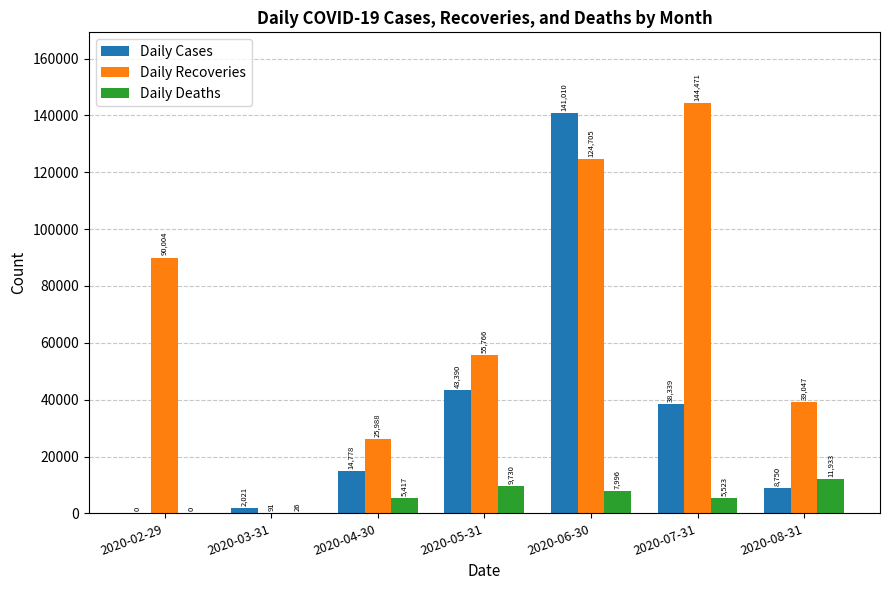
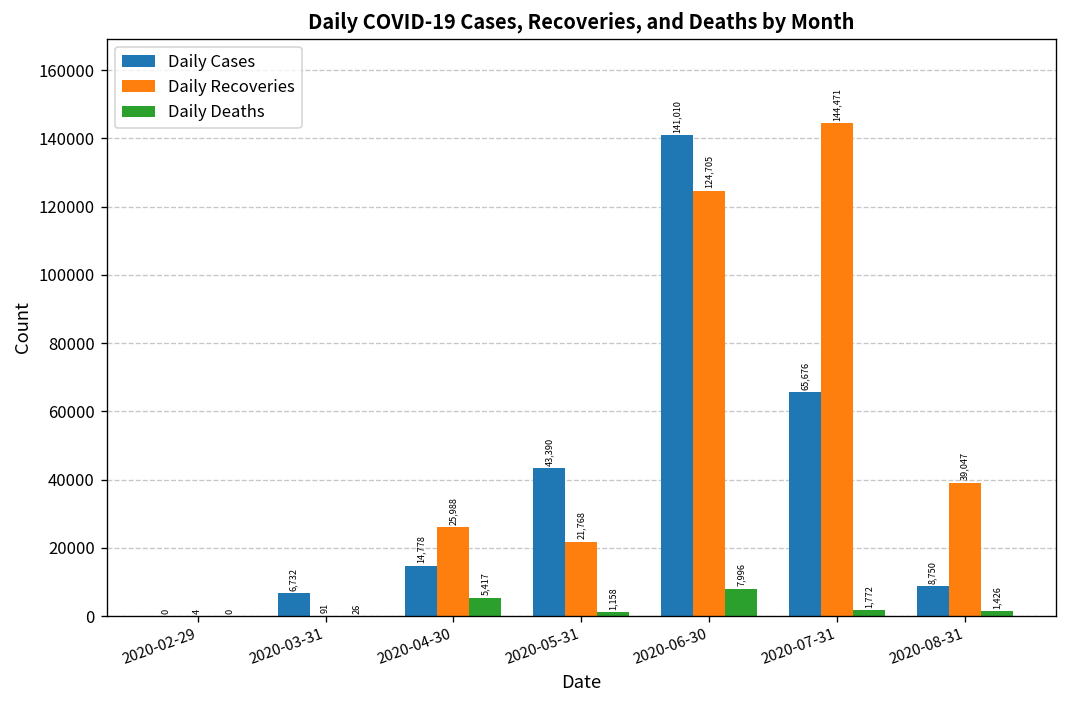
Daily Recoveries, 2020-02-29: 90,004 -> 4
Daily Cases, 2020-03-31: 2,021 -> 6,732
Daily Recoveries, 2020-05-31: 55,766 -> 21,768
Daily Deaths, 2020-05-31: 9,730 -> 1,158
Daily Cases, 2020-07-31: 38,339 -> 65,676
Daily Deaths, 2020-07-31: 5,523 -> 1,772
Daily Deaths, 2020-08-31: 11,933 -> 1,426
